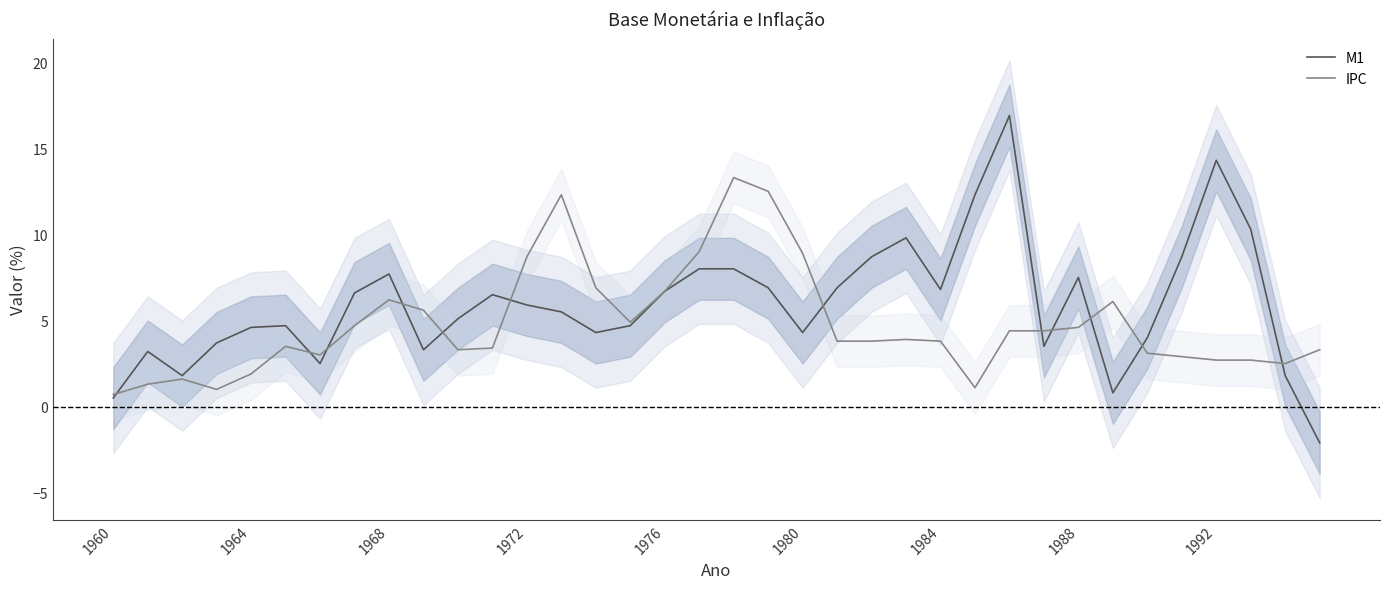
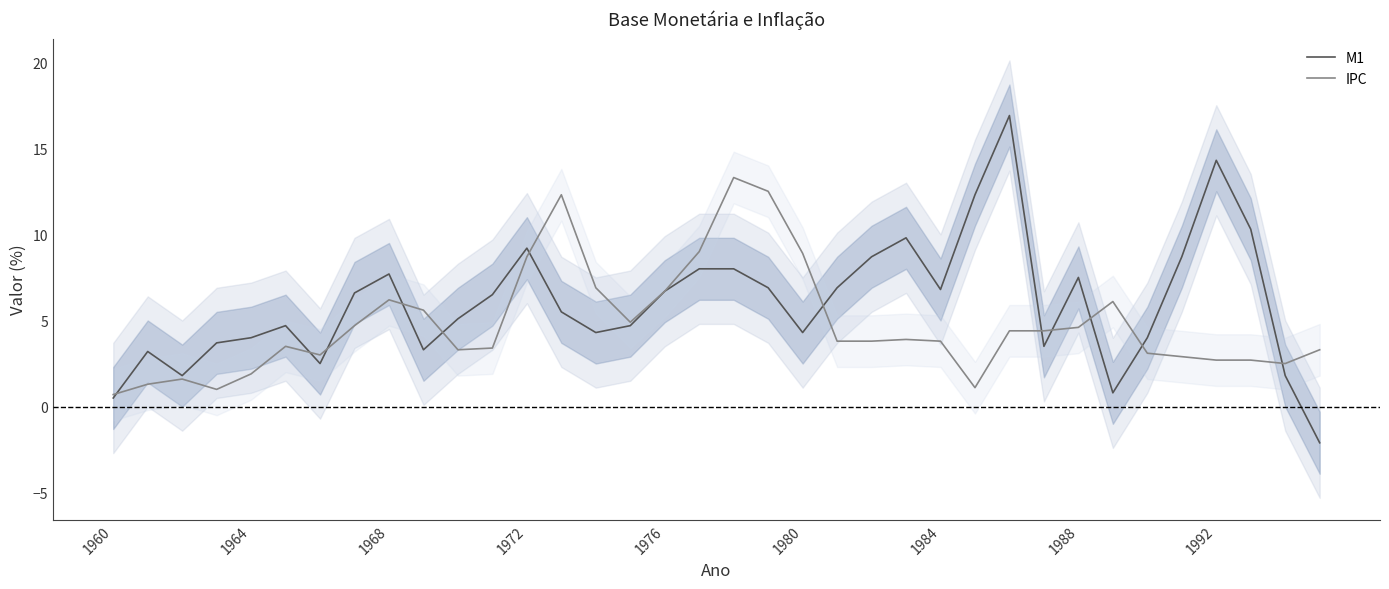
M1, 1964: 4.6 -> 4.0
M1, 1972: 5.9 -> 9.2
